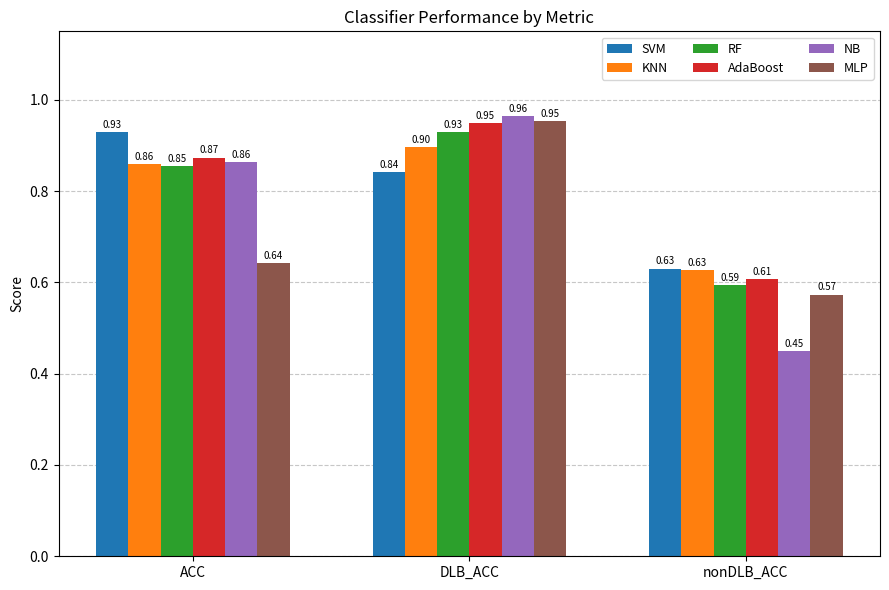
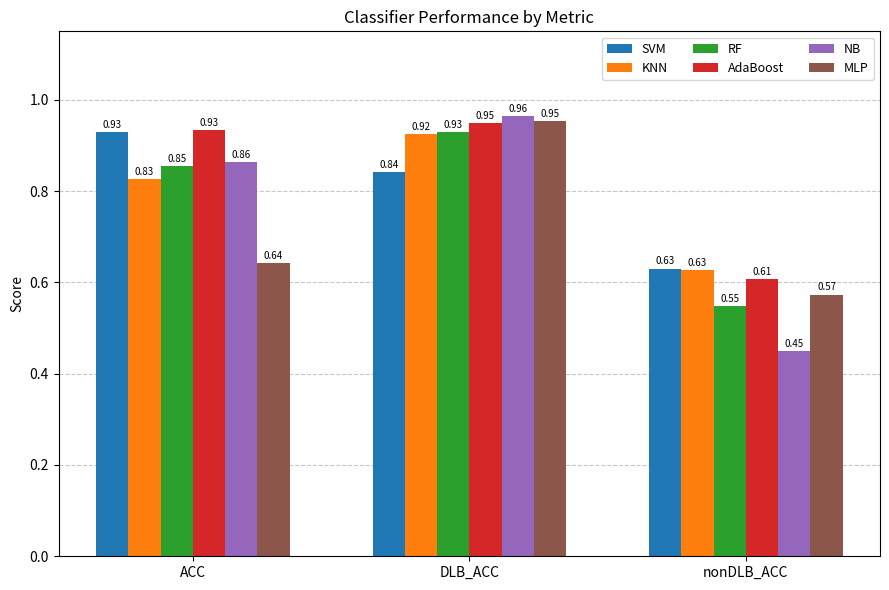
KNN, ACC: 0.86 -> 0.83
AdaBoost, ACC: 0.87 -> 0.93
KNN, DLB_ACC: 0.90 -> 0.92
RF, nonDLB_ACC: 0.59 -> 0.55
